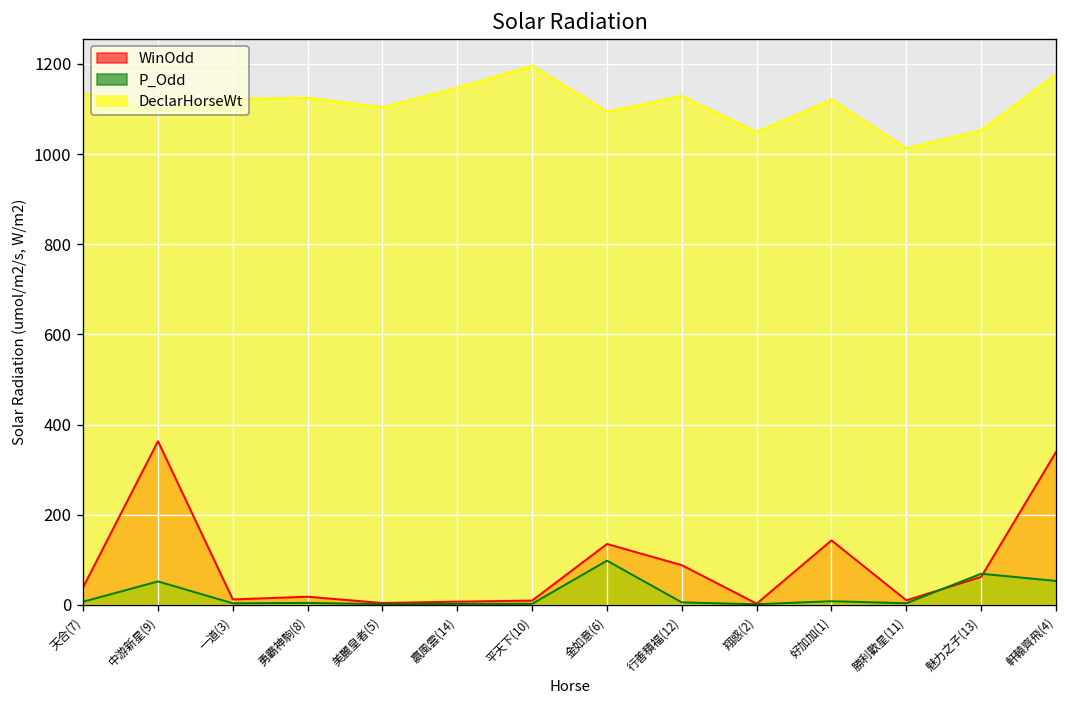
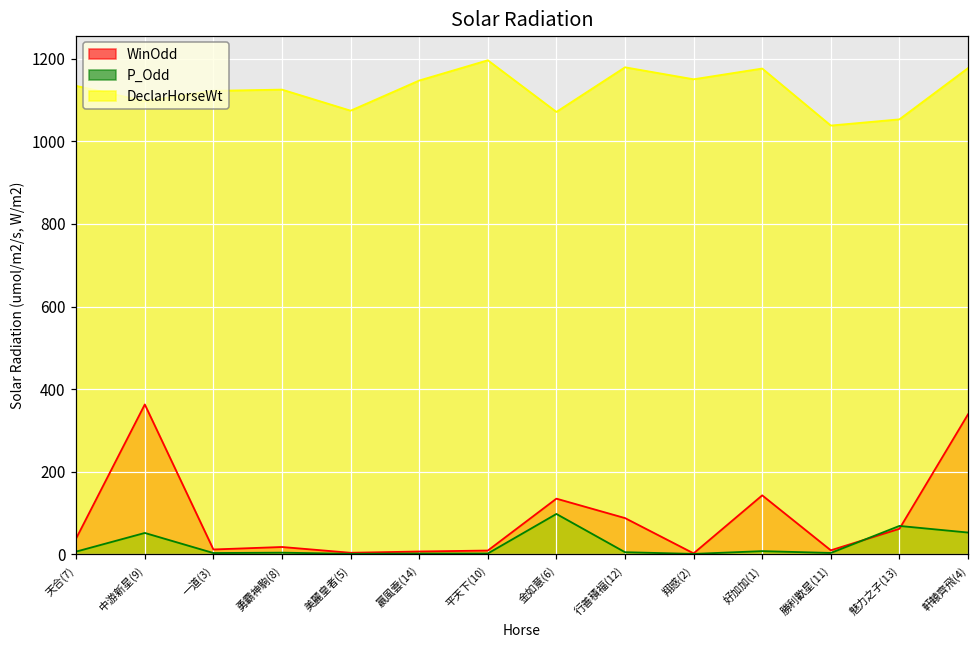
DeclarHorseWt, 美麗皇者(5): 1100 -> 1070
DeclarHorseWt, 金如意(6): 1090 -> 1070
DeclarHorseWt, 行善積福(12): 1130 -> 1180
DeclarHorseWt, 翔惑(2): 1050 -> 1150
DeclarHorseWt, 好加加(1): 1120 -> 1180
DeclarHorseWt, 勝利歡星(11): 1010 -> 1040
